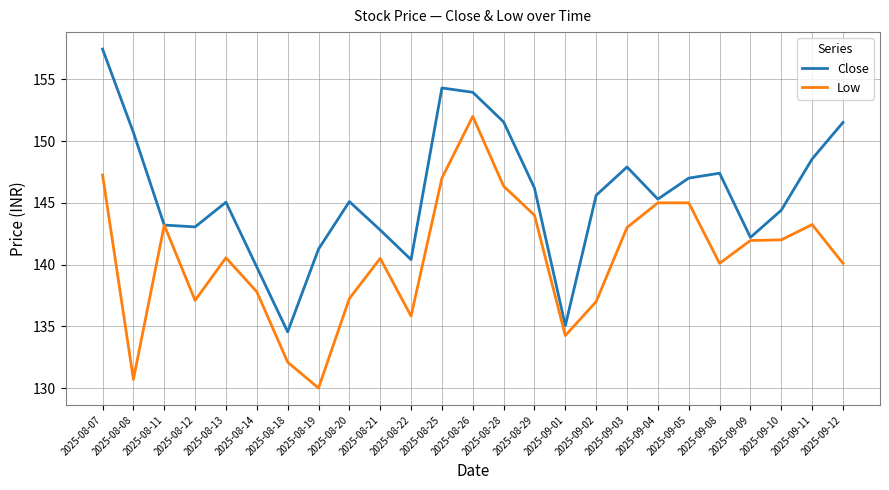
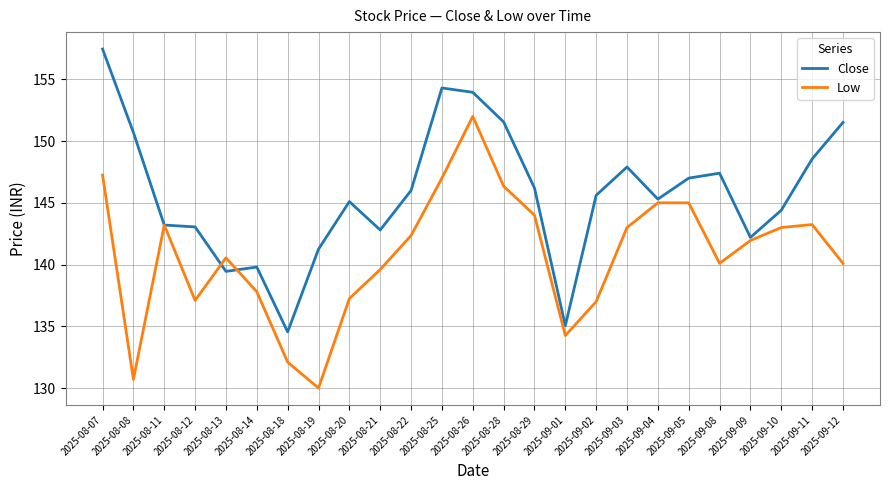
Close, 2025-08-13: 145.1 -> 139.5
Low, 2025-08-21: 140.5 -> 139.6
Close, 2025-08-22: 140.4 -> 146.0
Low, 2025-08-22: 135.8 -> 142.4
Low, 2025-09-10: 142 -> 143
